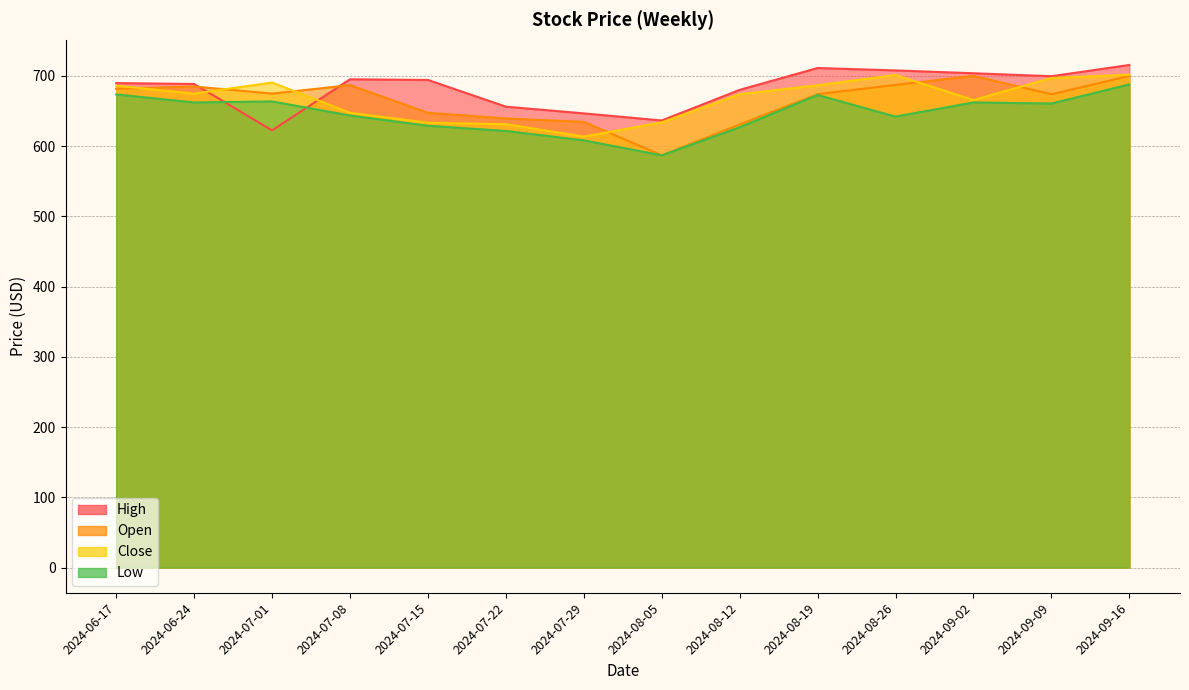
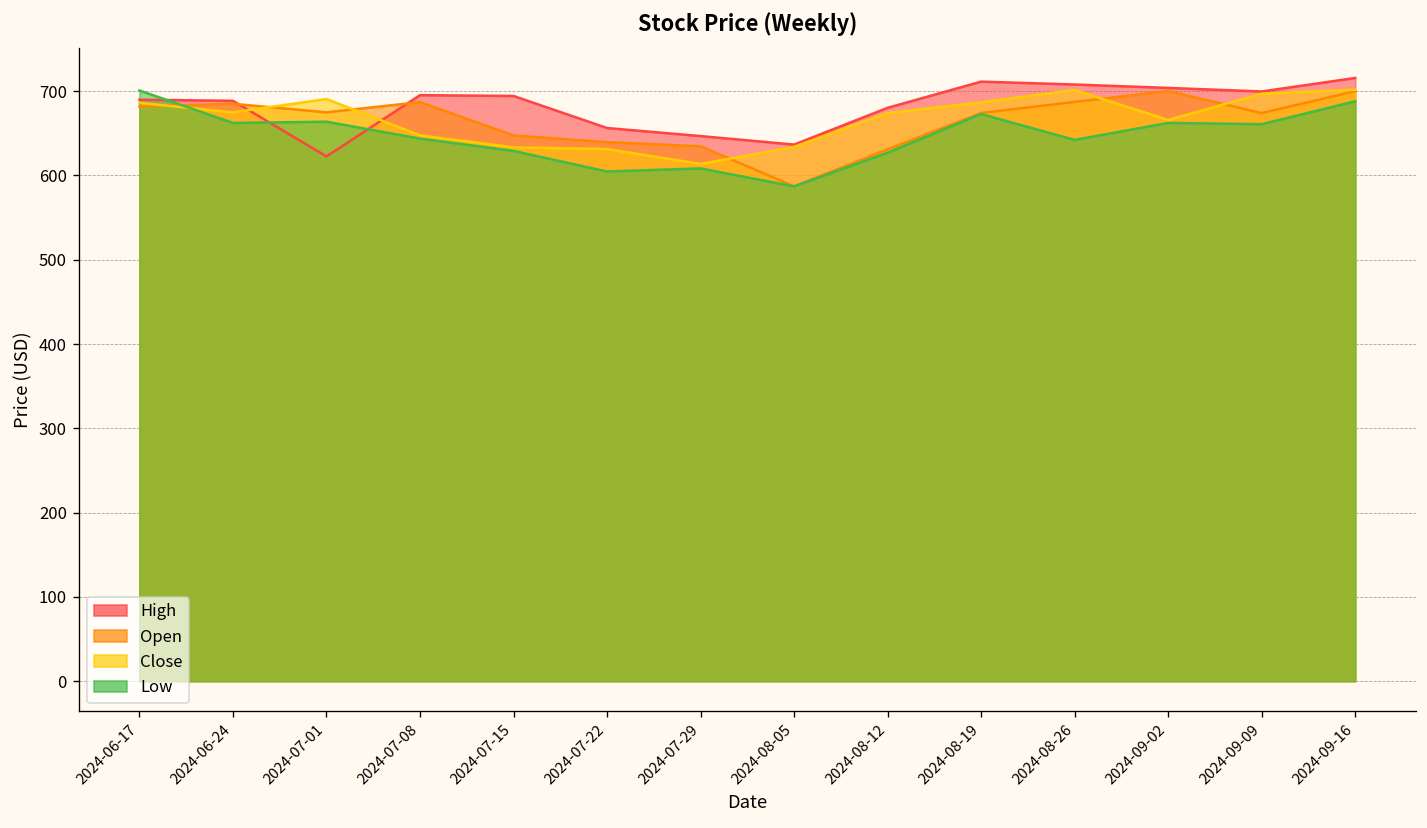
Low, 2024-06-17: 670 -> 700
Low, 2024-07-22: 620 -> 600
